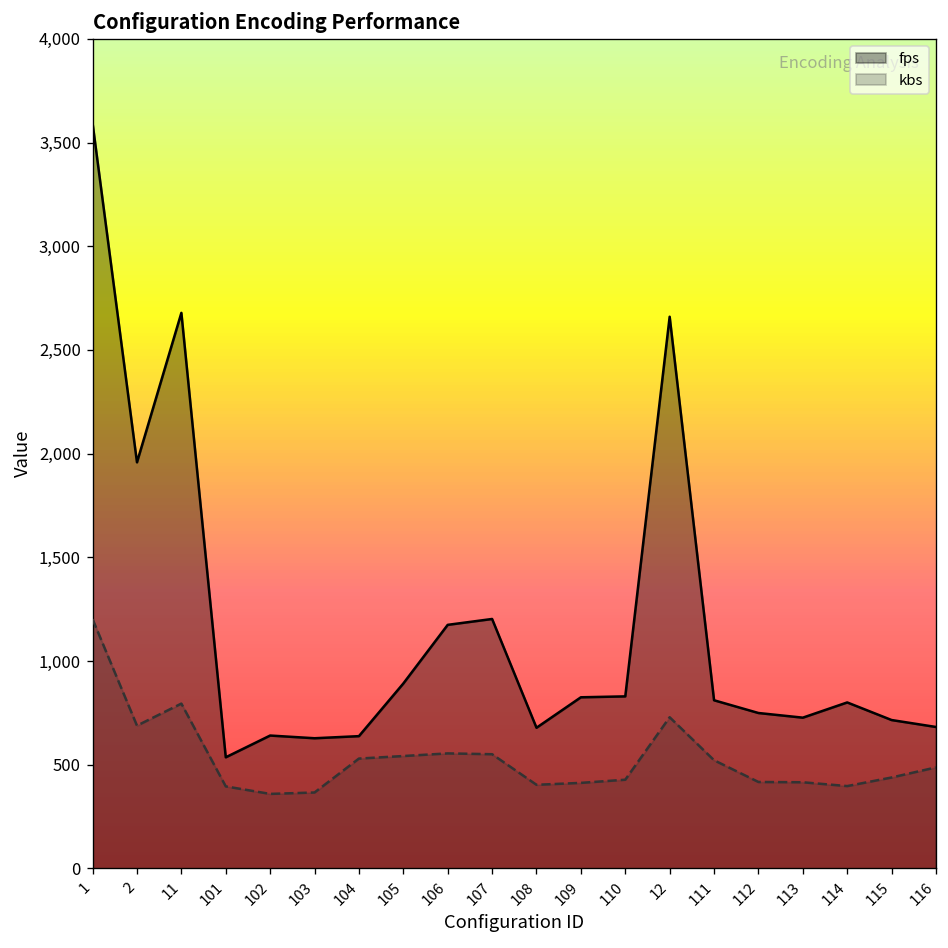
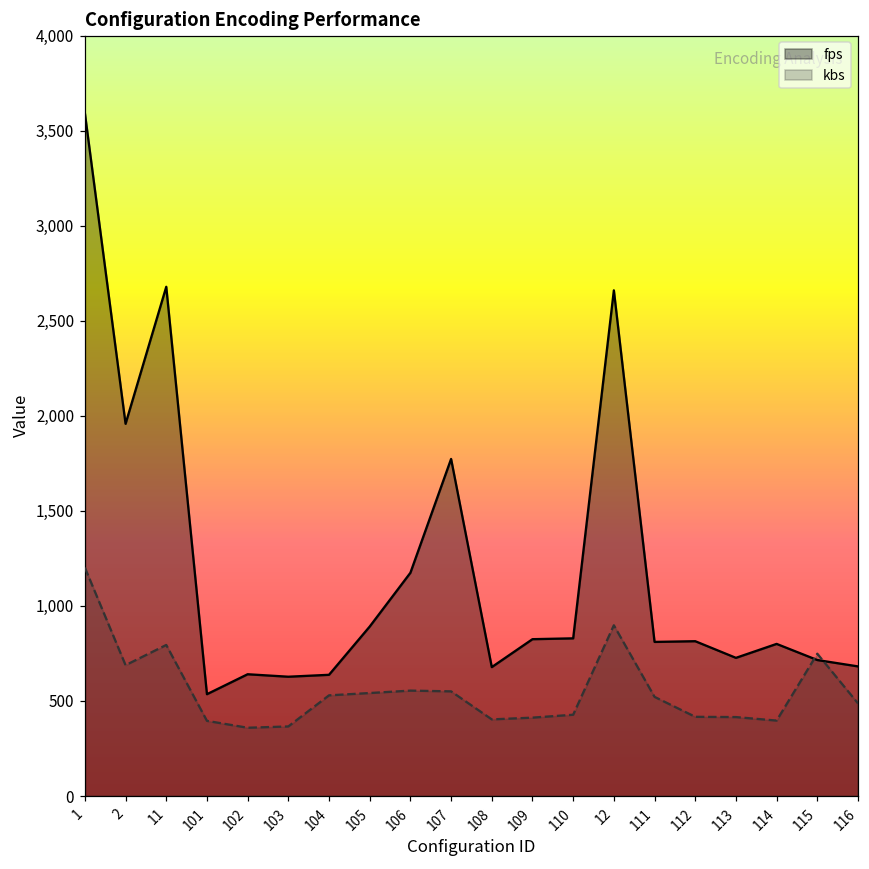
fps, 107: 1,200 -> 1,770
kbs, 12: 730 -> 900
fps, 112: 750 -> 810
kbs, 115: 440 -> 750
